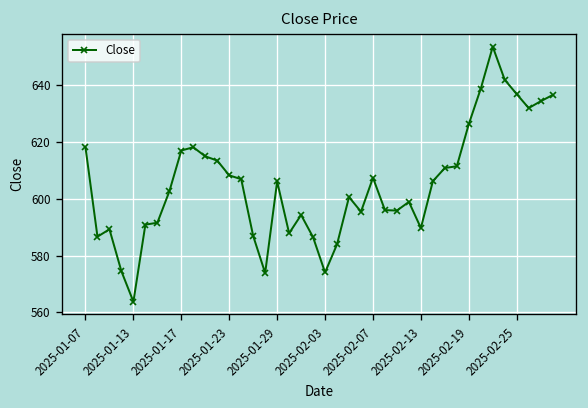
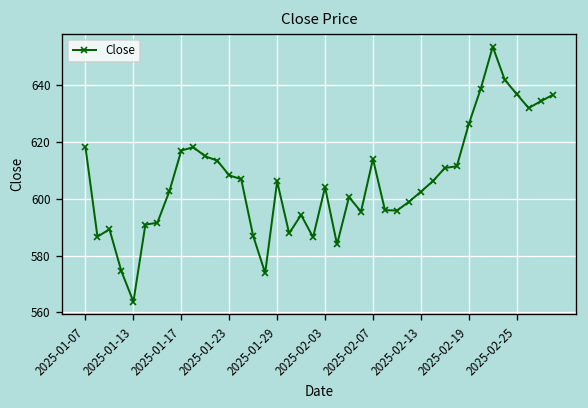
2025-02-03: 574 -> 604
2025-02-07: 607 -> 614
2025-02-13: 590 -> 603
